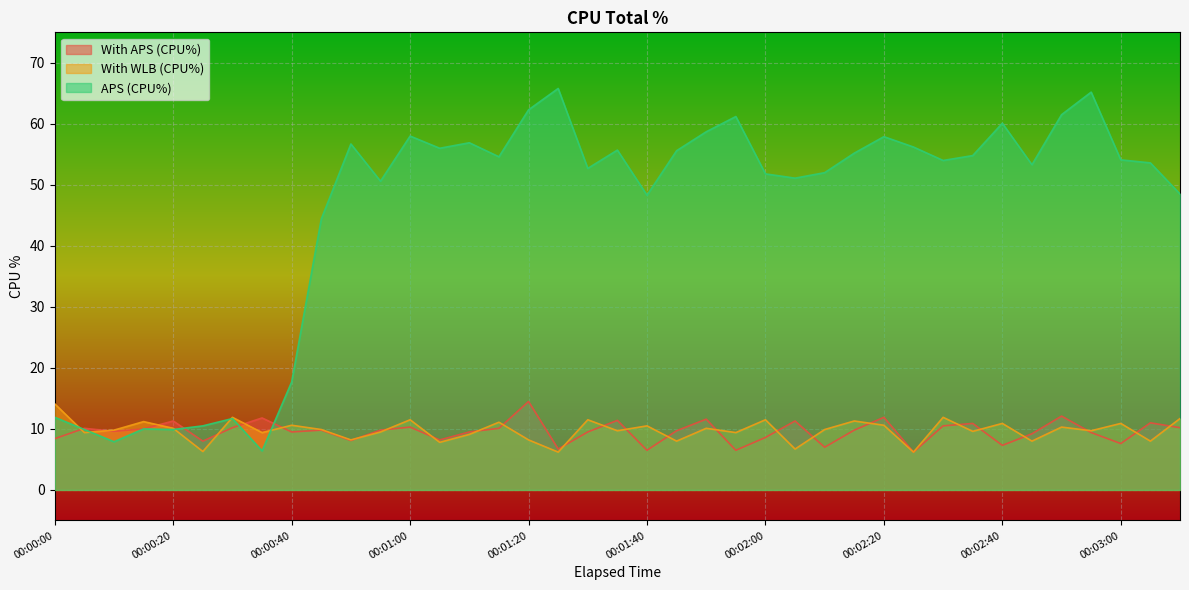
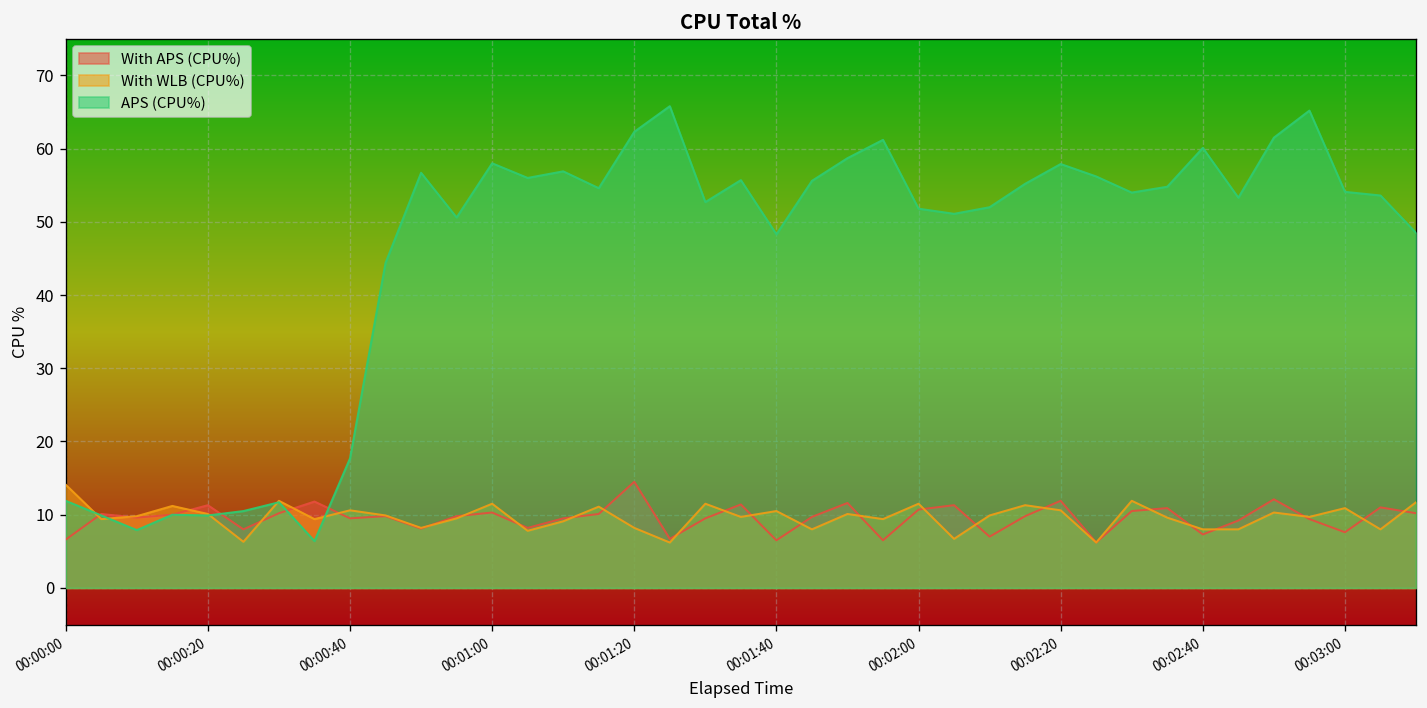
With APS (CPU%), 00:00:00: 8 -> 7
With APS (CPU%), 00:02:00: 9 -> 11
With WLB (CPU%), 00:02:40: 11 -> 8
